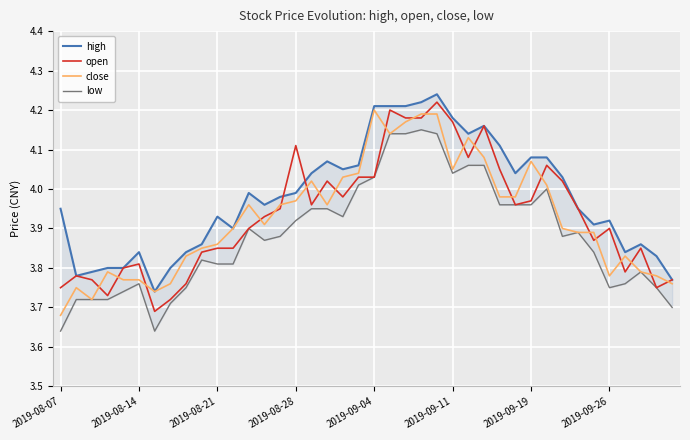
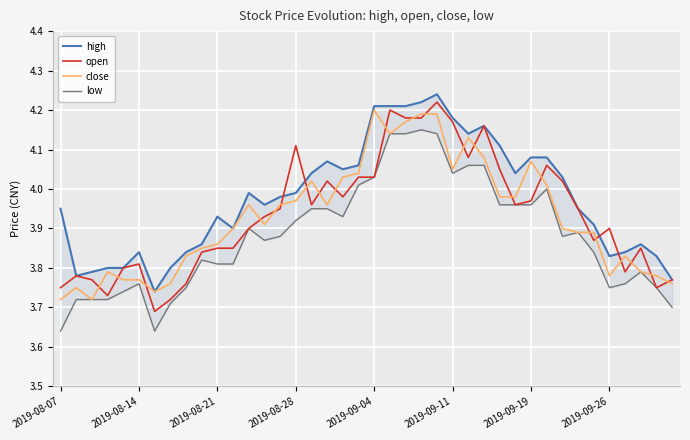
close, 2019-08-07: 3.68 -> 3.72
high, 2019-09-26: 3.92 -> 3.83
